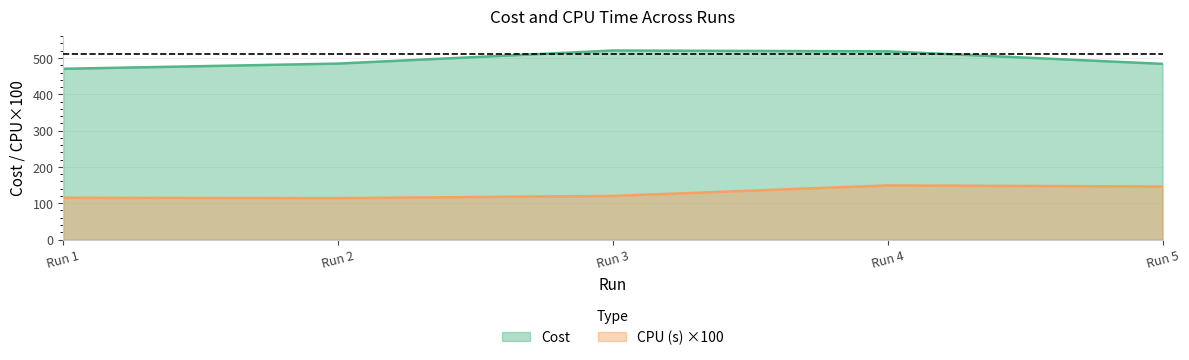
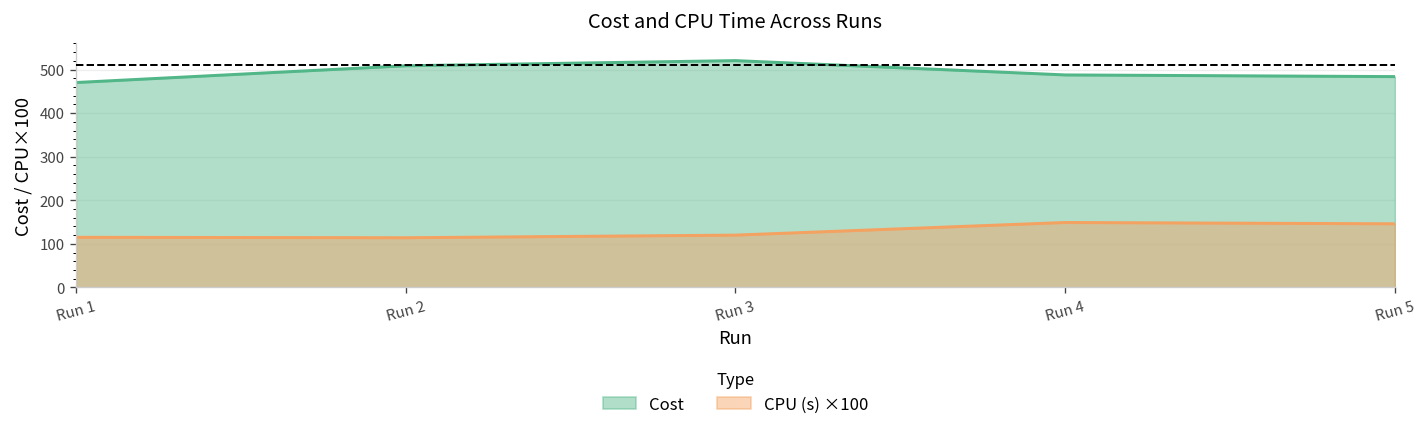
Cost, Run 2: 480 -> 510
Cost, Run 4: 520 -> 490
